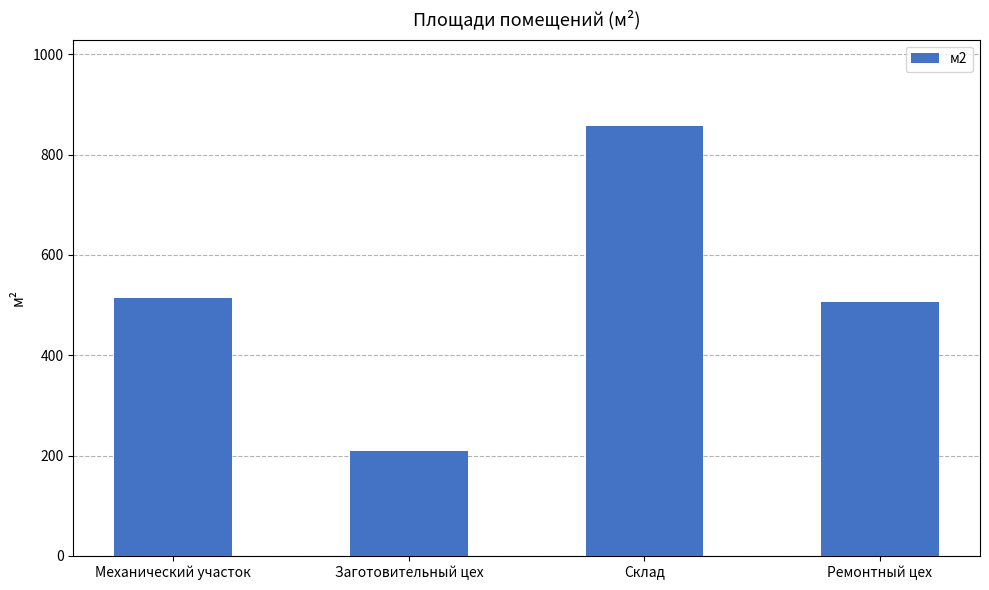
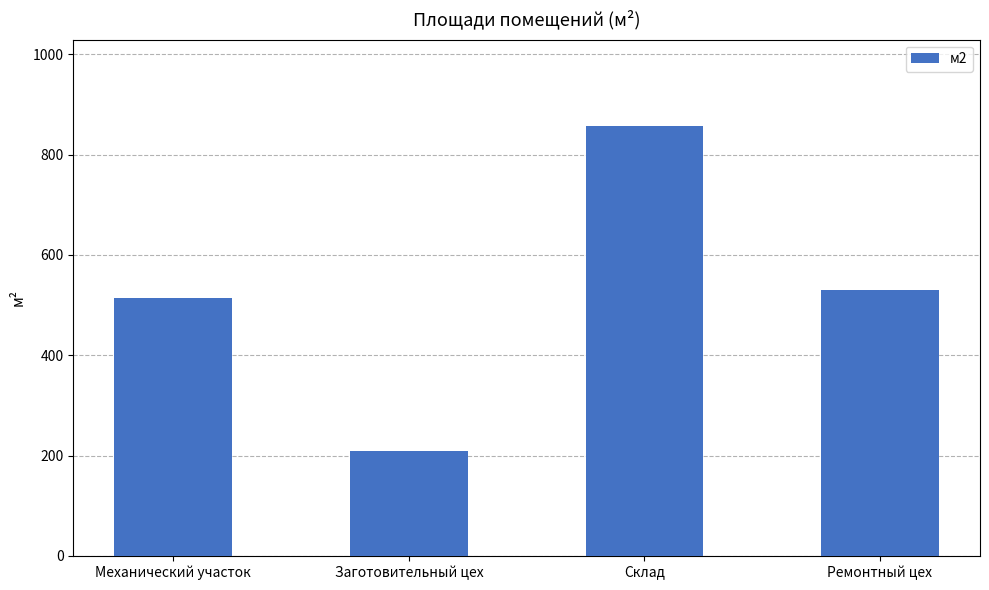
Ремонтный цех: 510 -> 530
